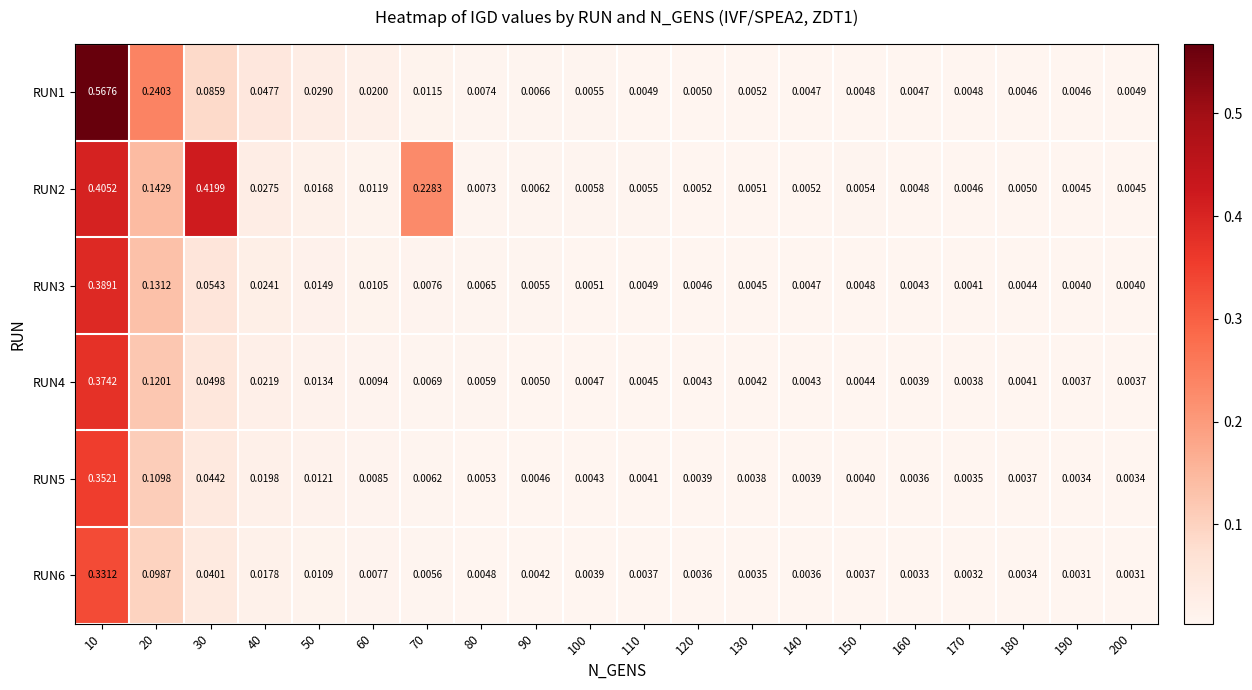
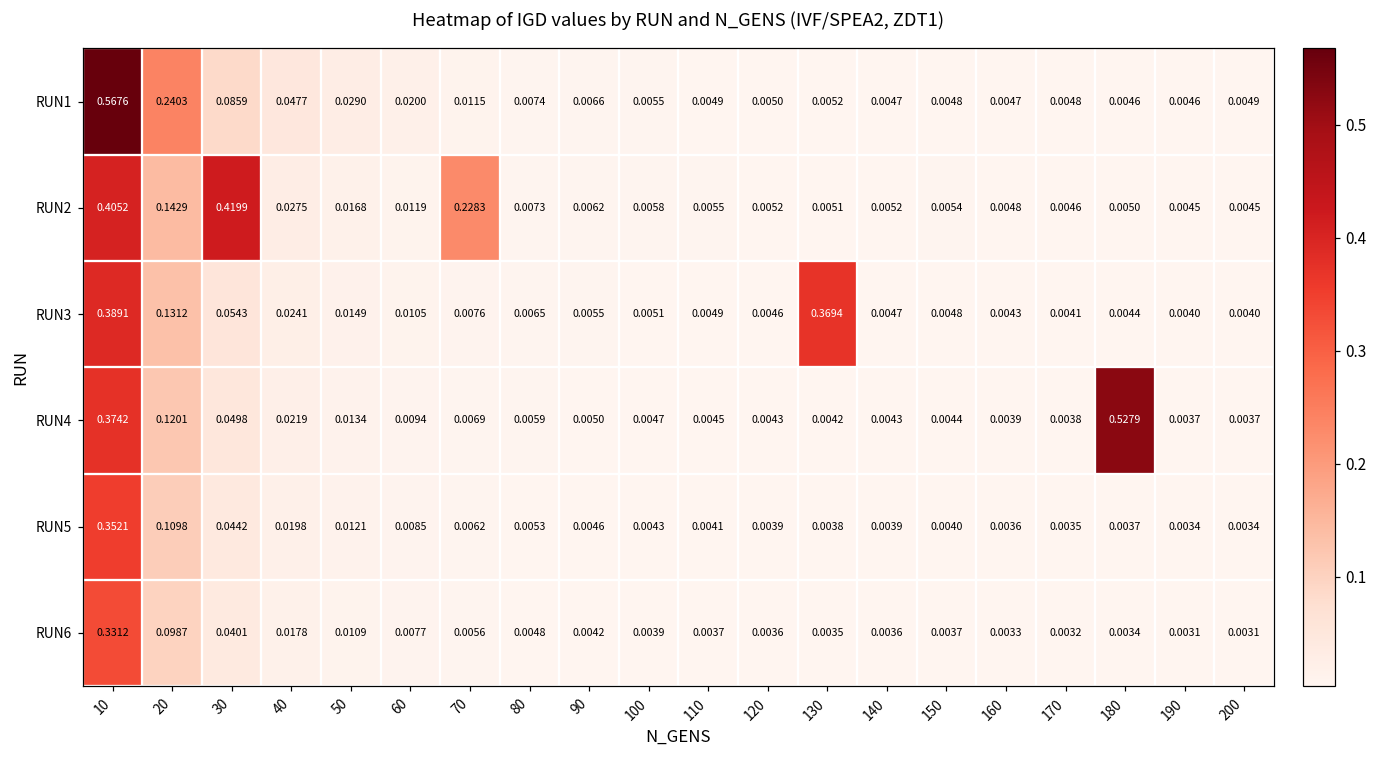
RUN3, 130: 0.0045 -> 0.3694
RUN4, 180: 0.0041 -> 0.5279
